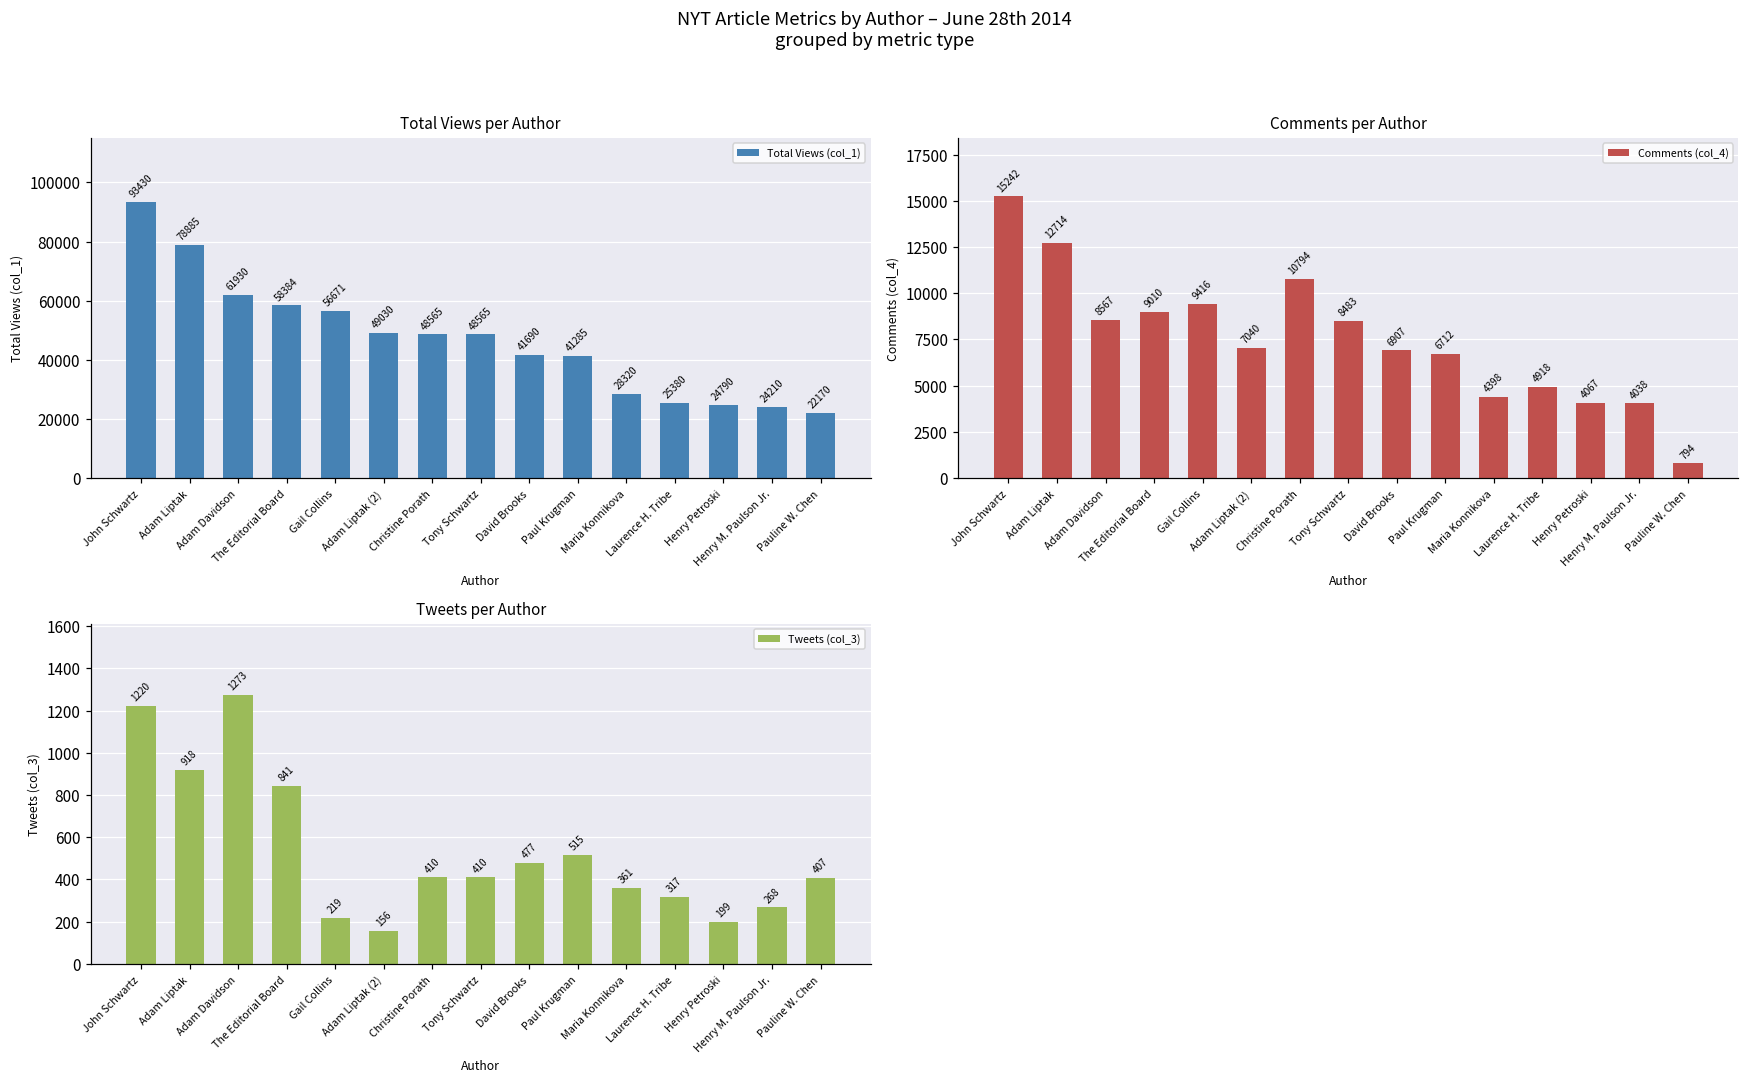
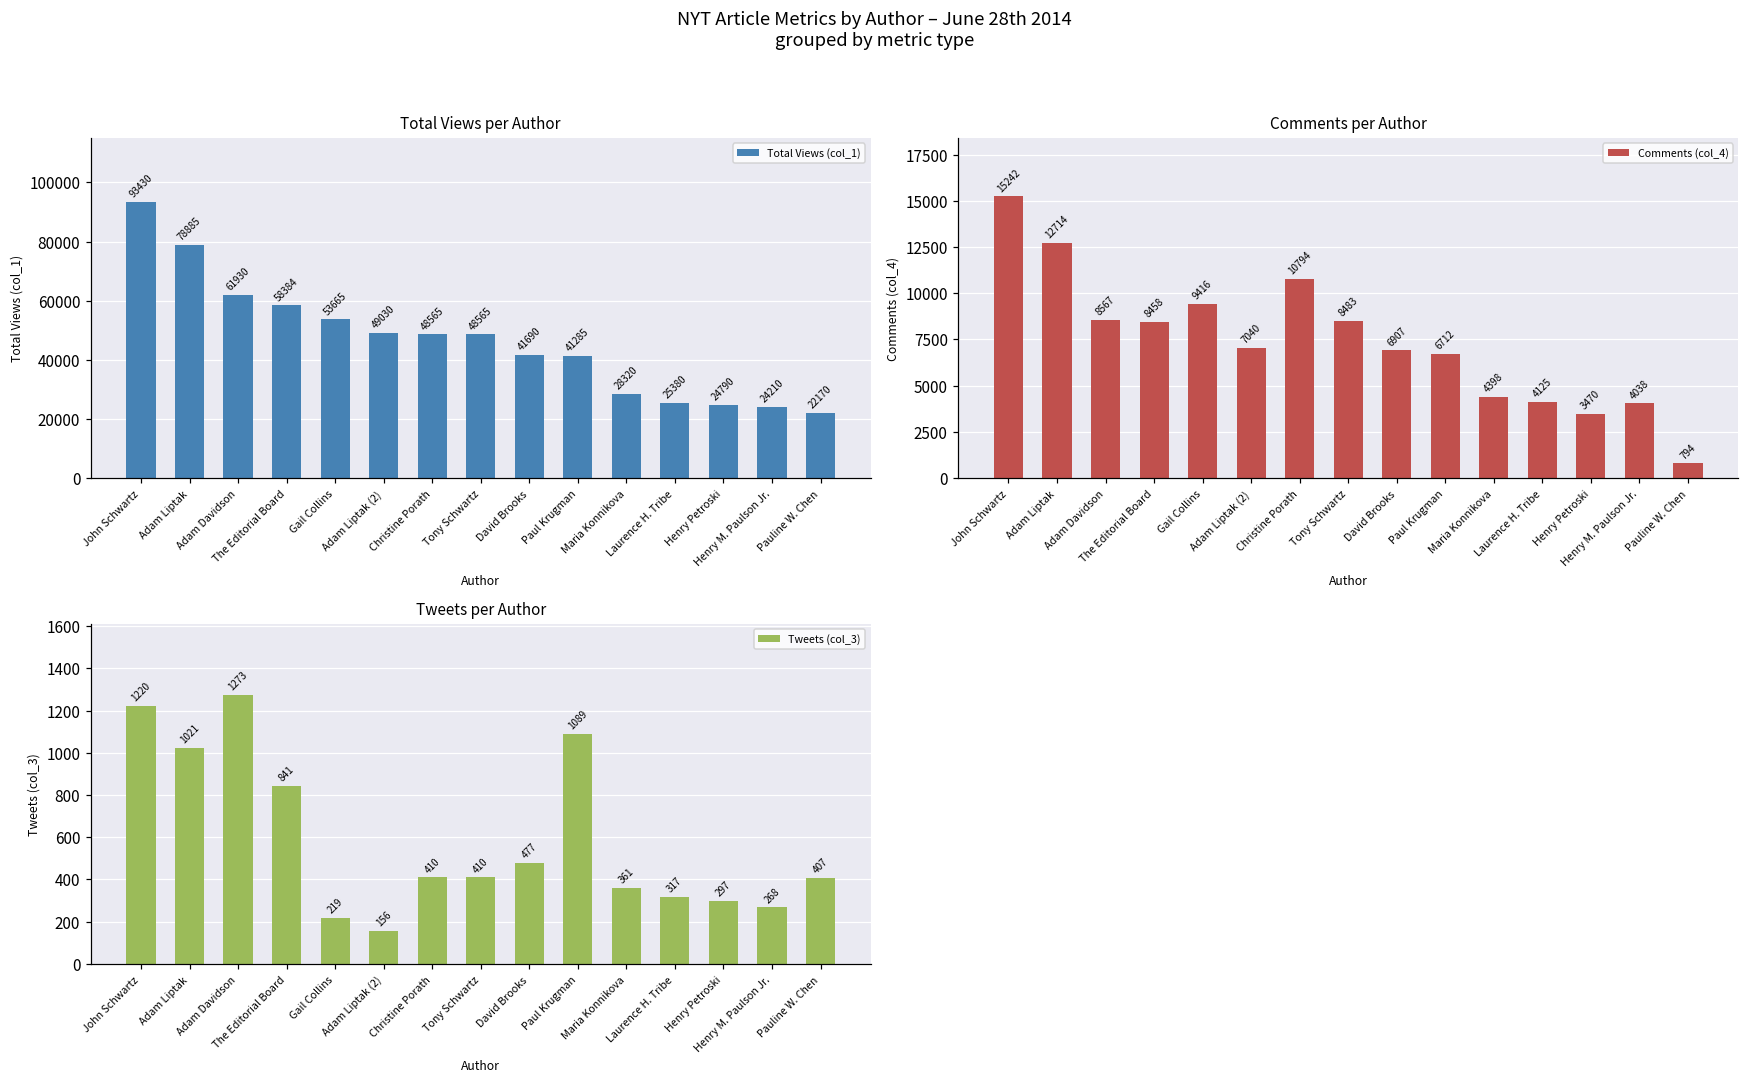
Total Views per Author, Gail Collins: 56671 -> 53665
Comments per Author, The Editorial Board: 9010 -> 8458
Comments per Author, Laurence H. Tribe: 4918 -> 4125
Comments per Author, Henry Petroski: 4067 -> 3470
Tweets per Author, Adam Liptak: 918 -> 1021
Tweets per Author, Paul Krugman: 515 -> 1089
Tweets per Author, Henry Petroski: 199 -> 297
